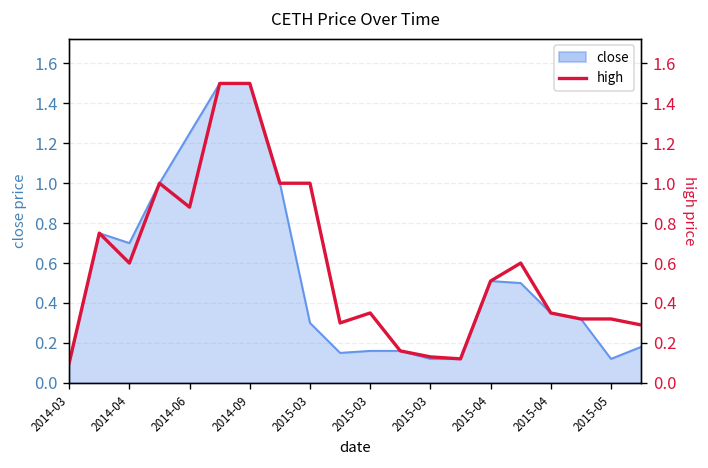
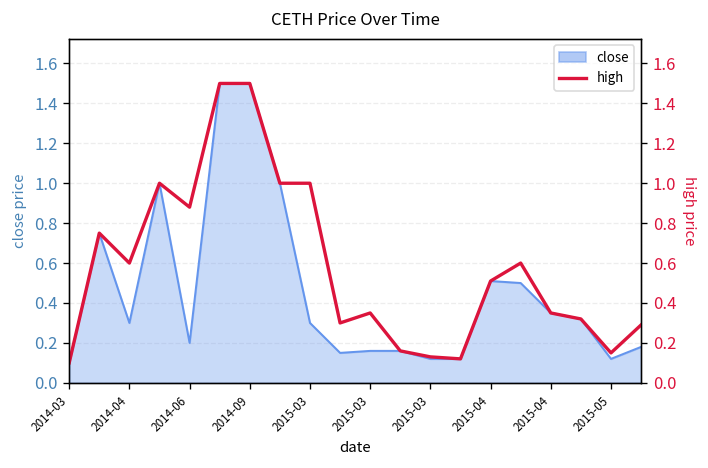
close, 2014-04: 0.7 -> 0.3
close, 2014-06: 1.25 -> 0.20
high, 2015-05: 0.32 -> 0.15
